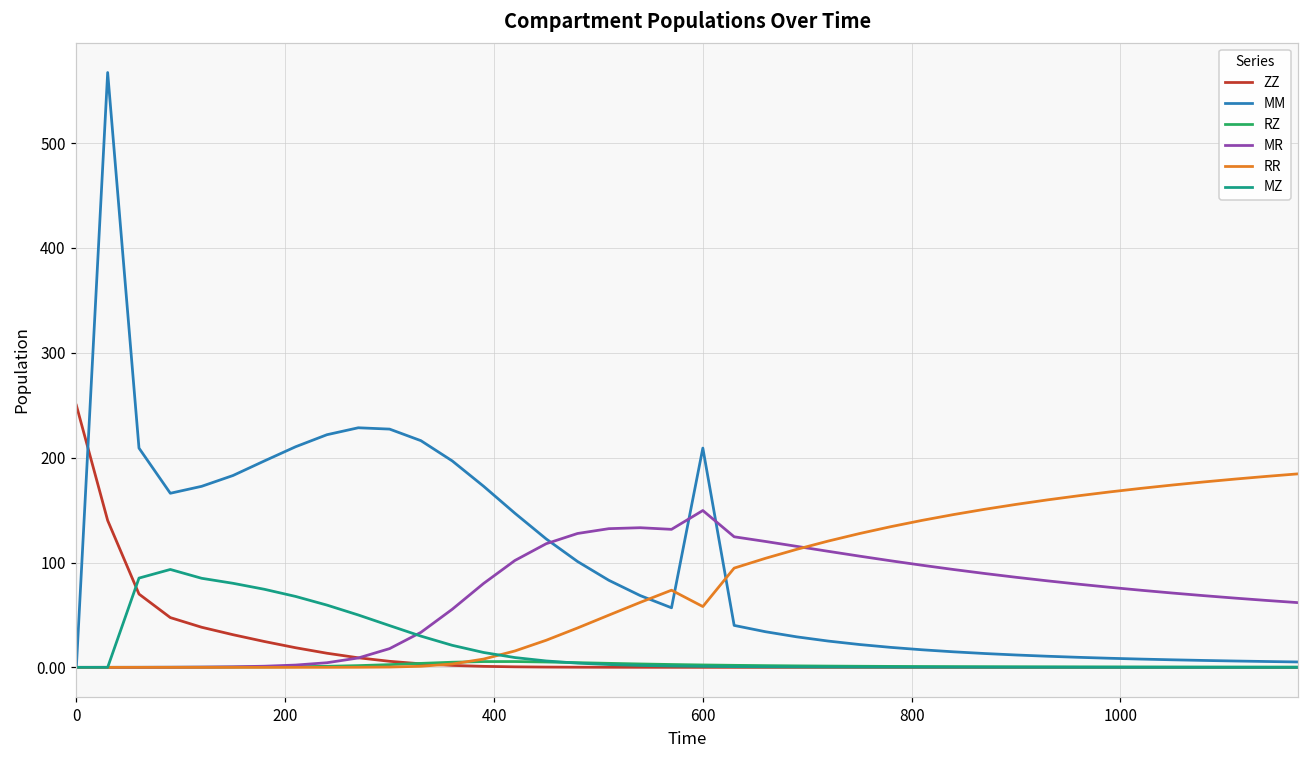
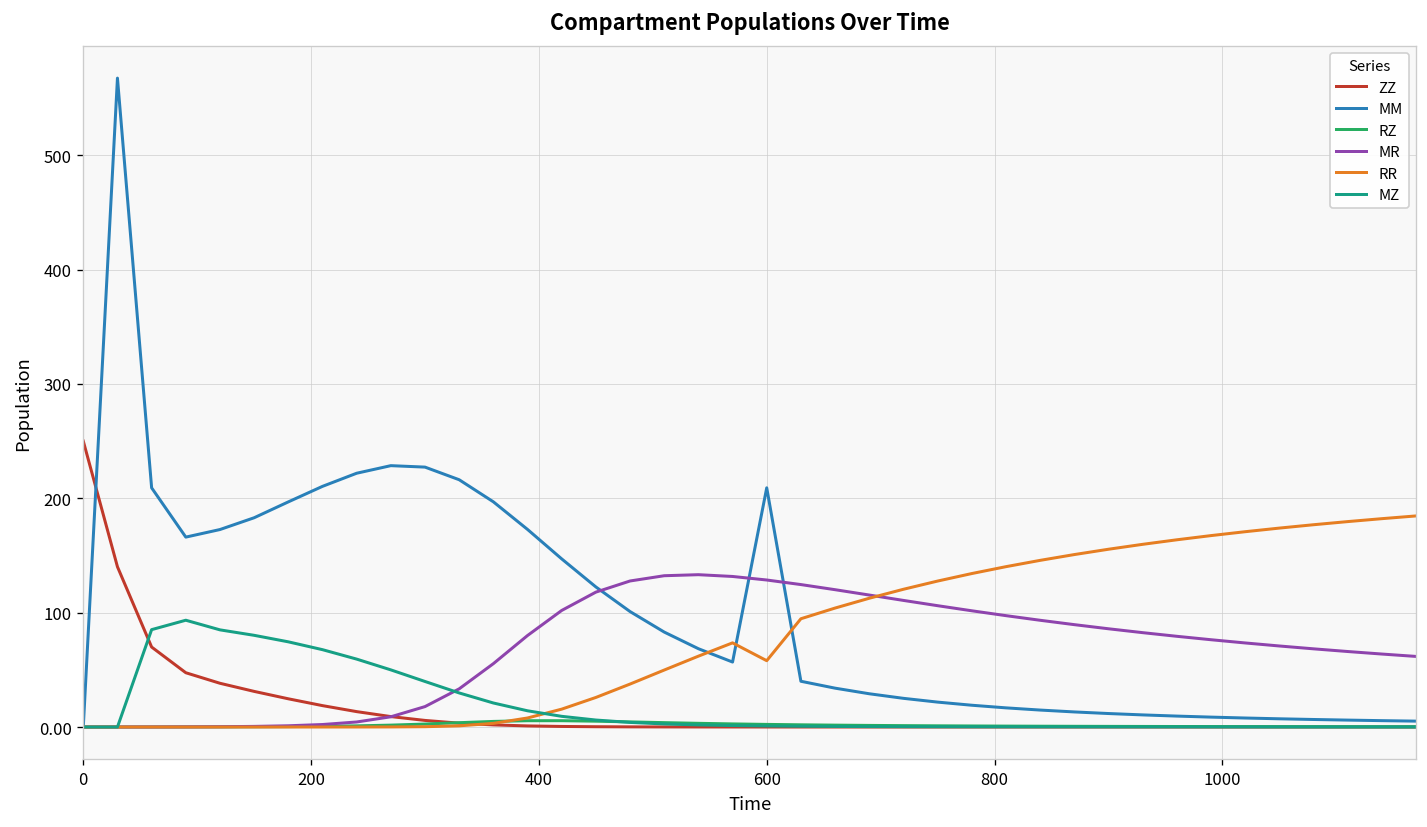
MR, 600: 150 -> 130
